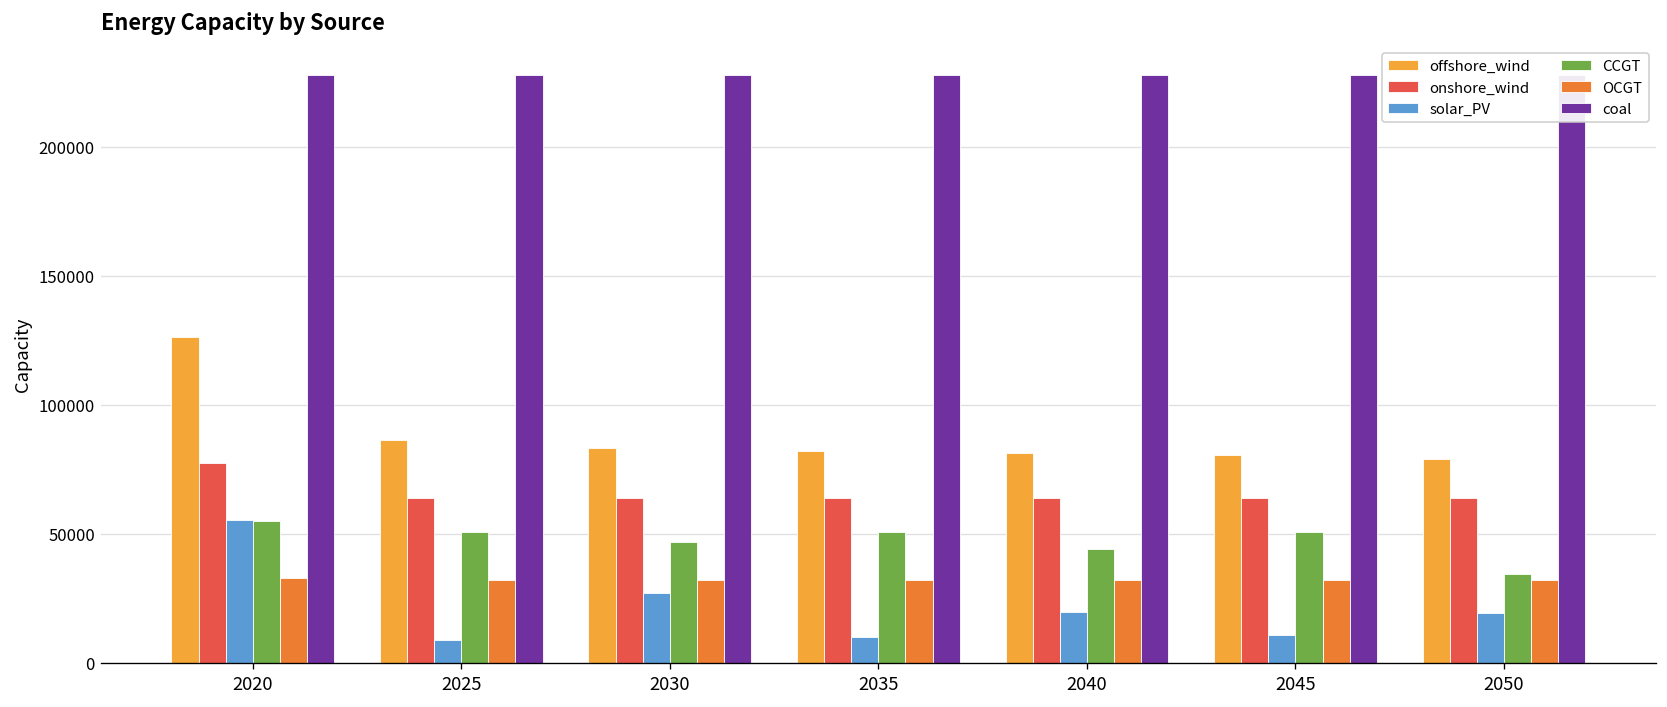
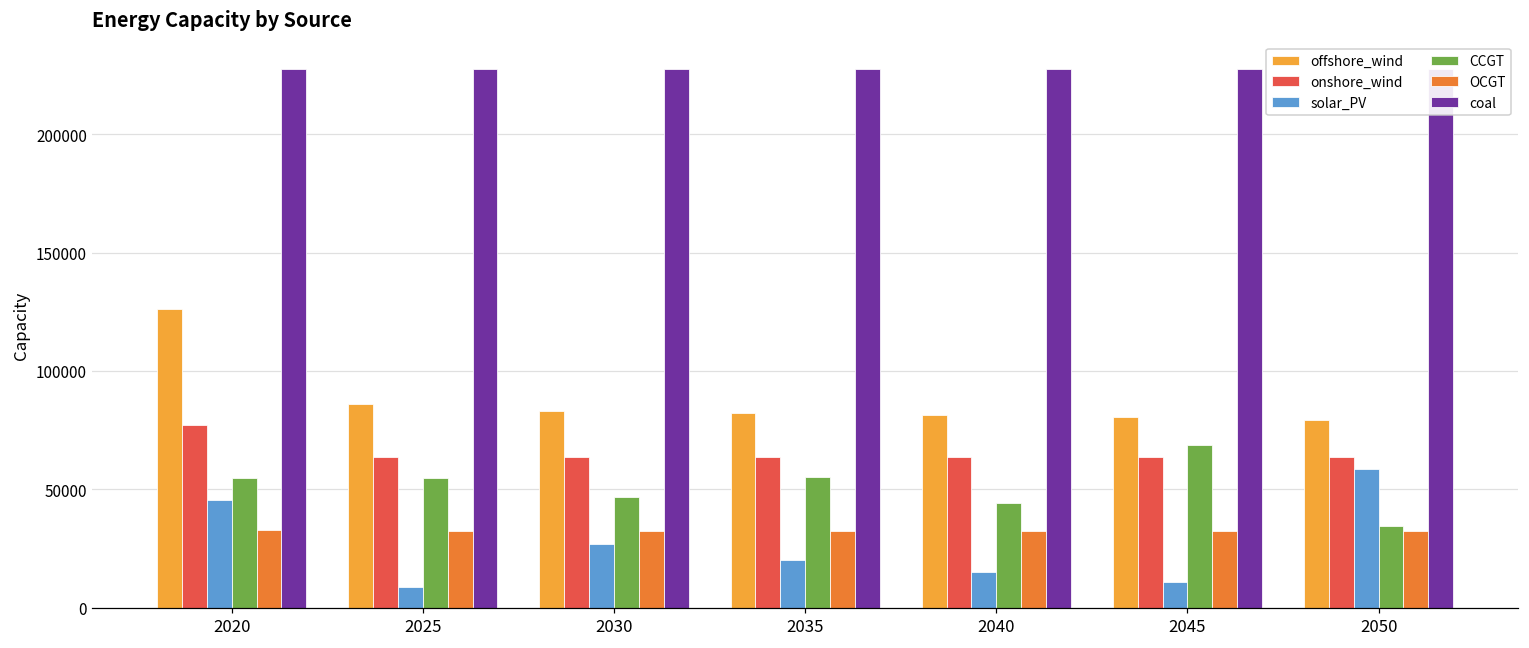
solar_PV, 2020: 55000 -> 46000
CCGT, 2025: 51000 -> 55000
solar_PV, 2035: 10000 -> 20000
CCGT, 2035: 51000 -> 55000
solar_PV, 2040: 20000 -> 15000
CCGT, 2045: 51000 -> 69000
solar_PV, 2050: 19000 -> 59000
